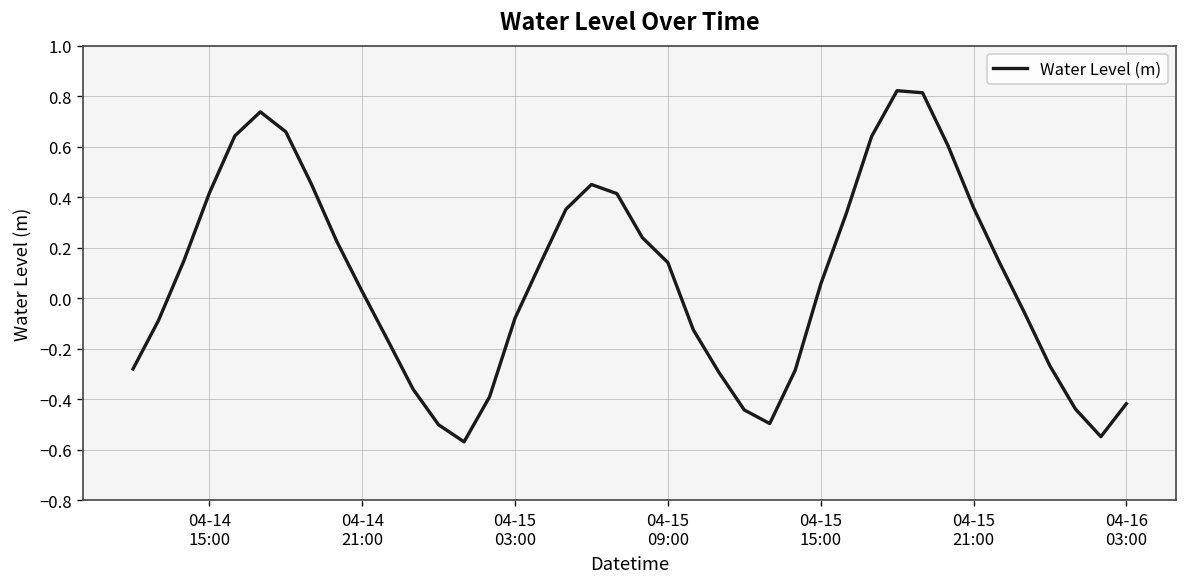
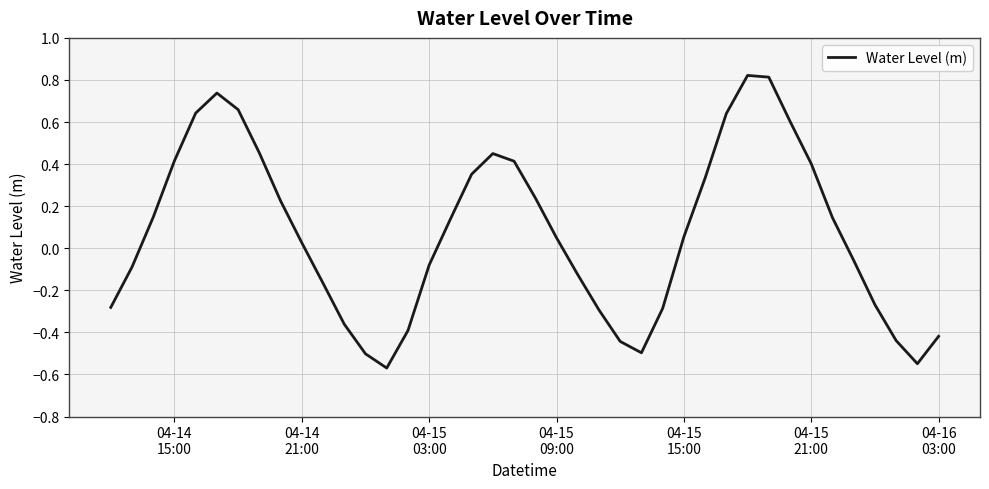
04-15 09:00: 0.14 -> 0.05
04-15 21:00: 0.36 -> 0.40
